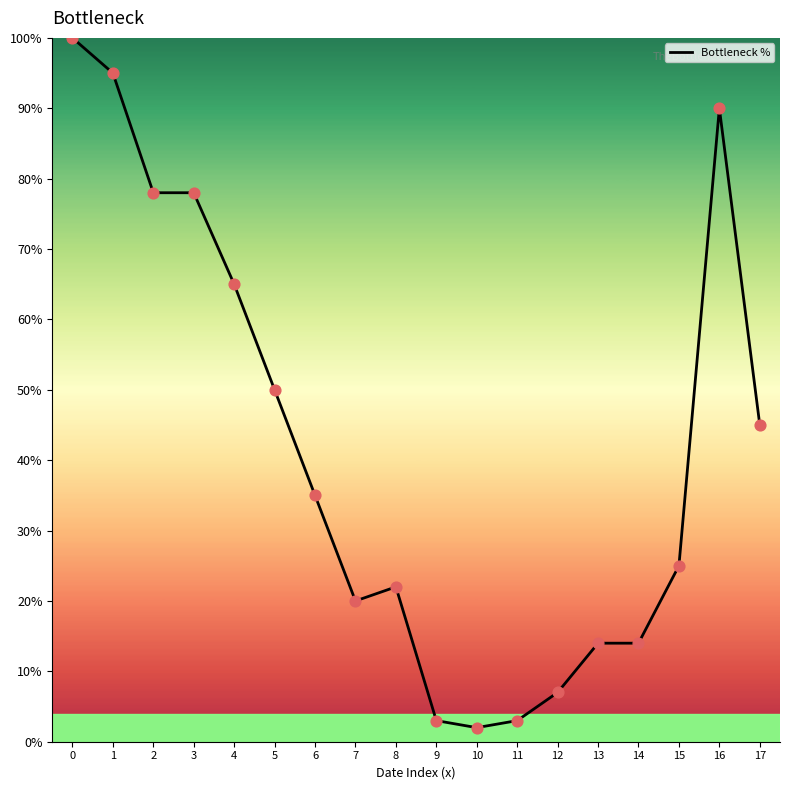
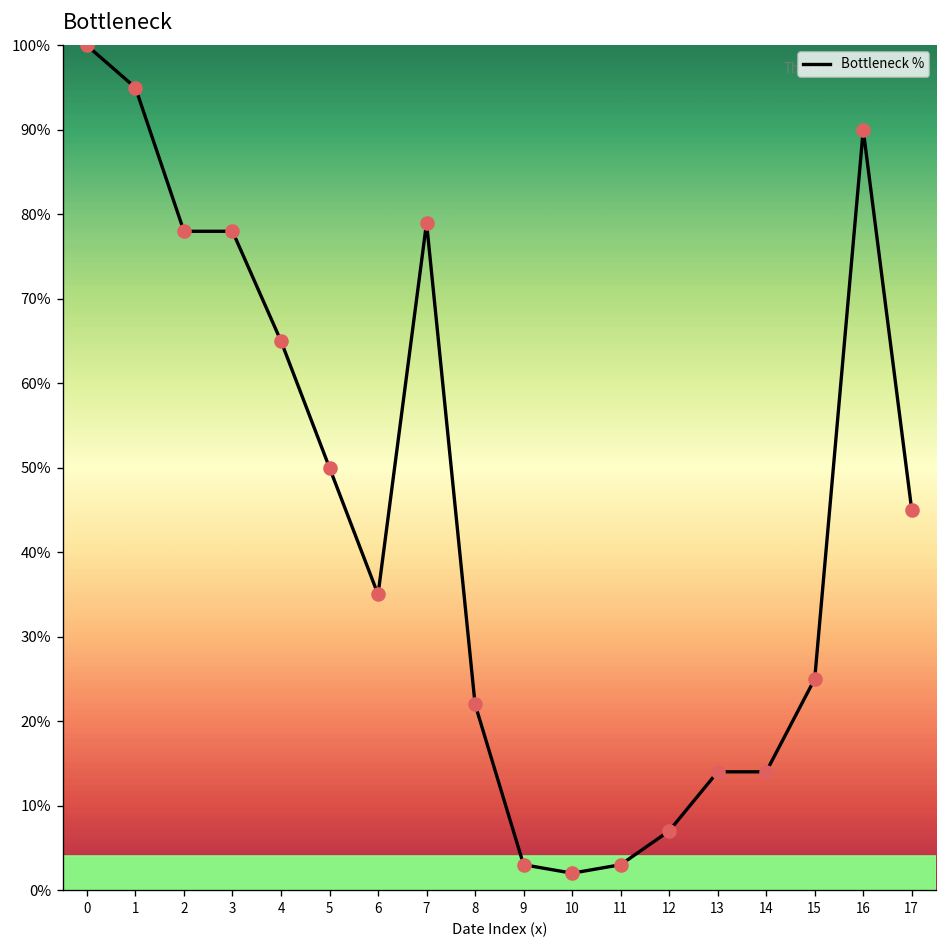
7: 20% -> 79%
